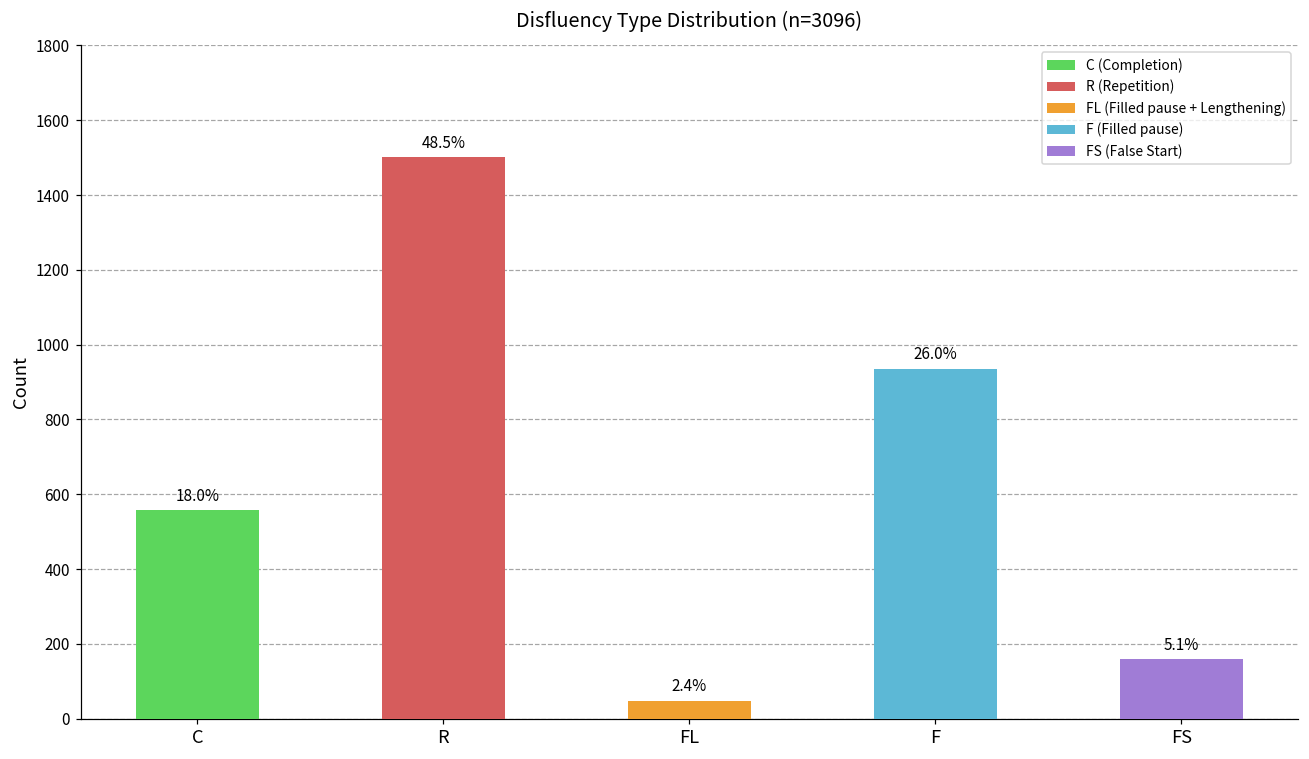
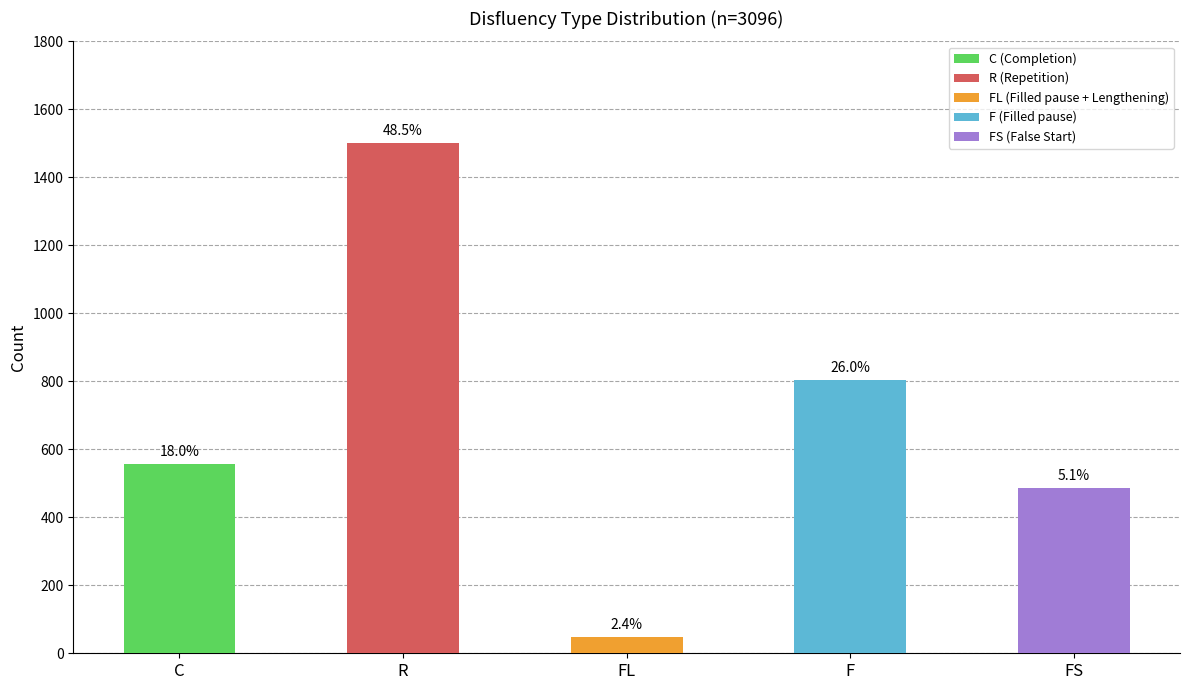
F: 940 -> 810
FS: 160 -> 490
